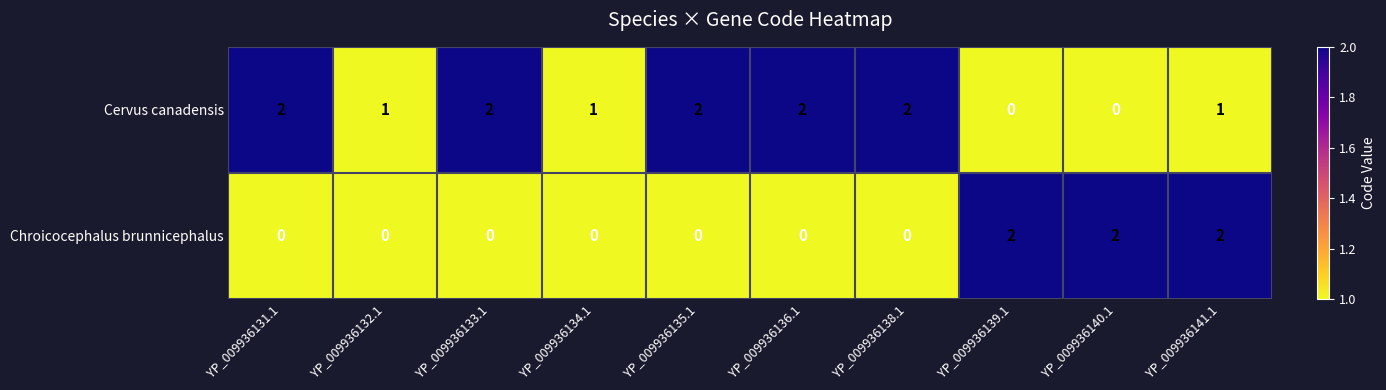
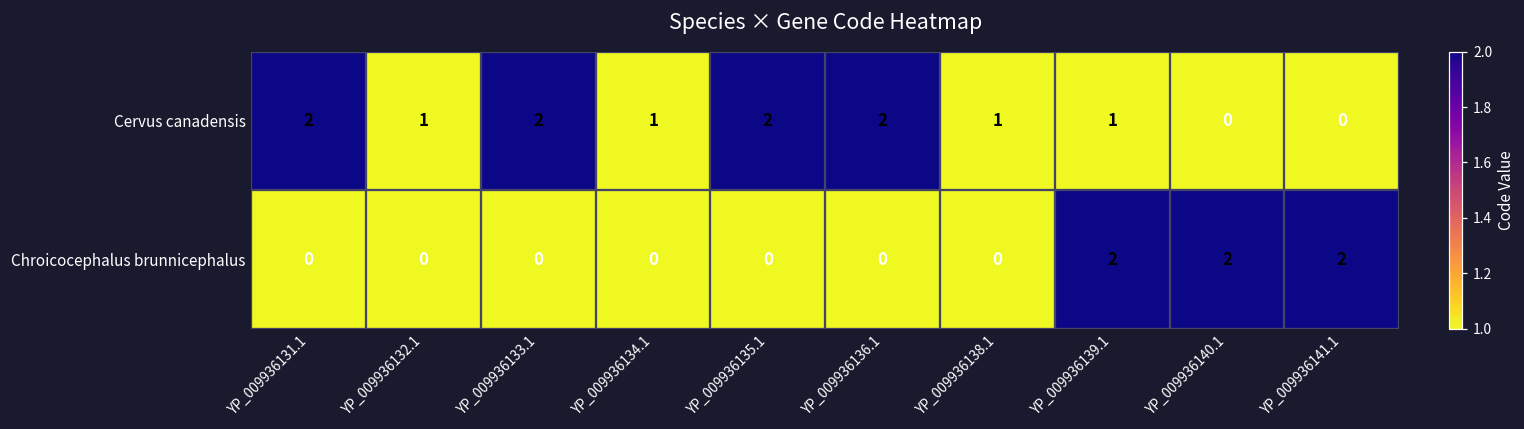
Cervus canadensis, YP_009936138.1: 2 -> 1
Cervus canadensis, YP_009936139.1: 0 -> 1
Cervus canadensis, YP_009936141.1: 1 -> 0
